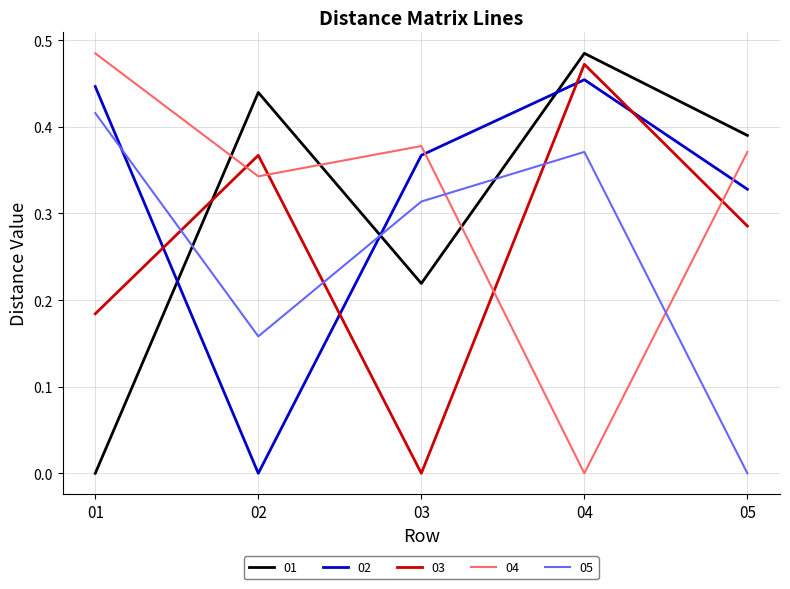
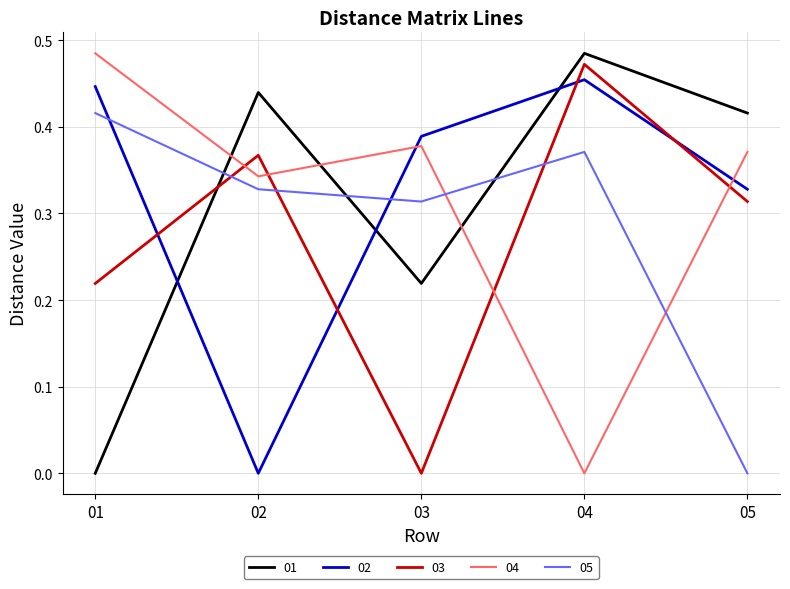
03, 01: 0.18 -> 0.22
05, 02: 0.16 -> 0.33
02, 03: 0.37 -> 0.39
01, 05: 0.39 -> 0.42
03, 05: 0.29 -> 0.31
